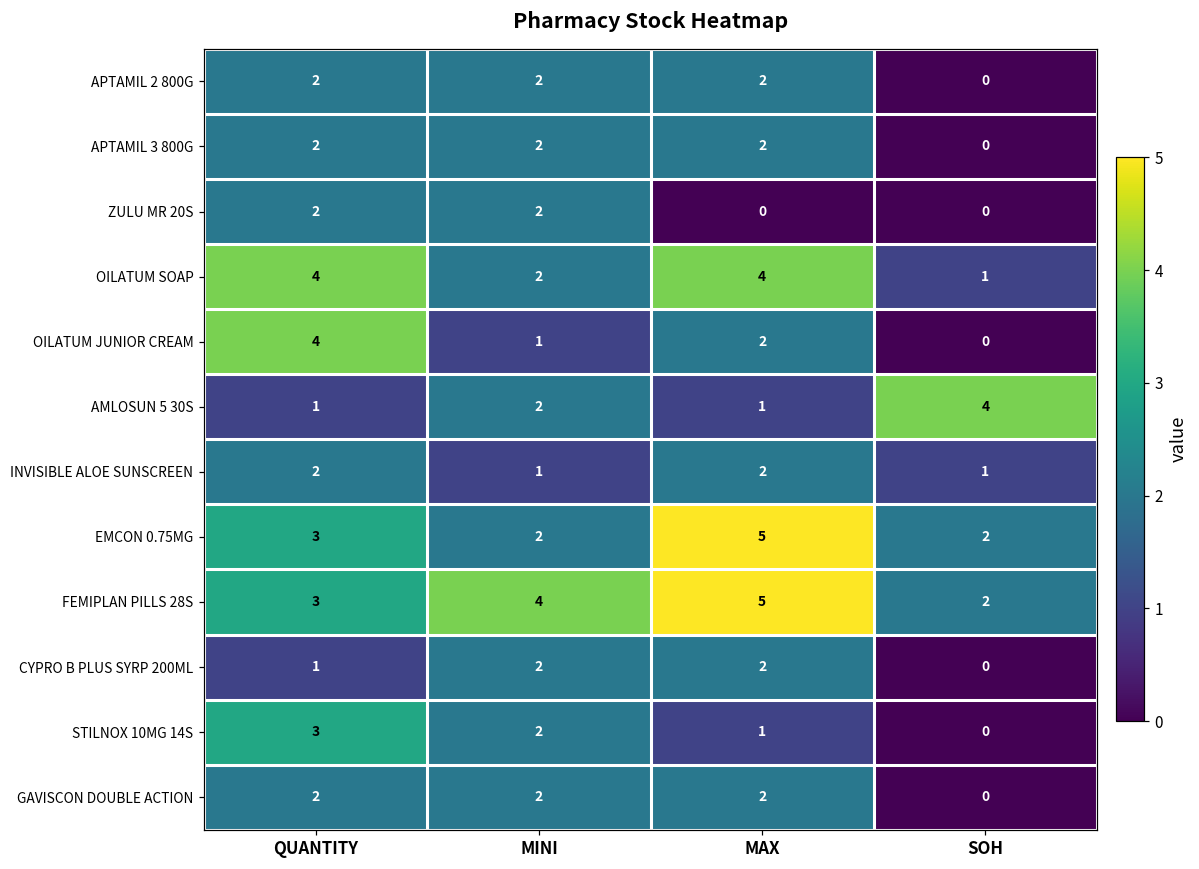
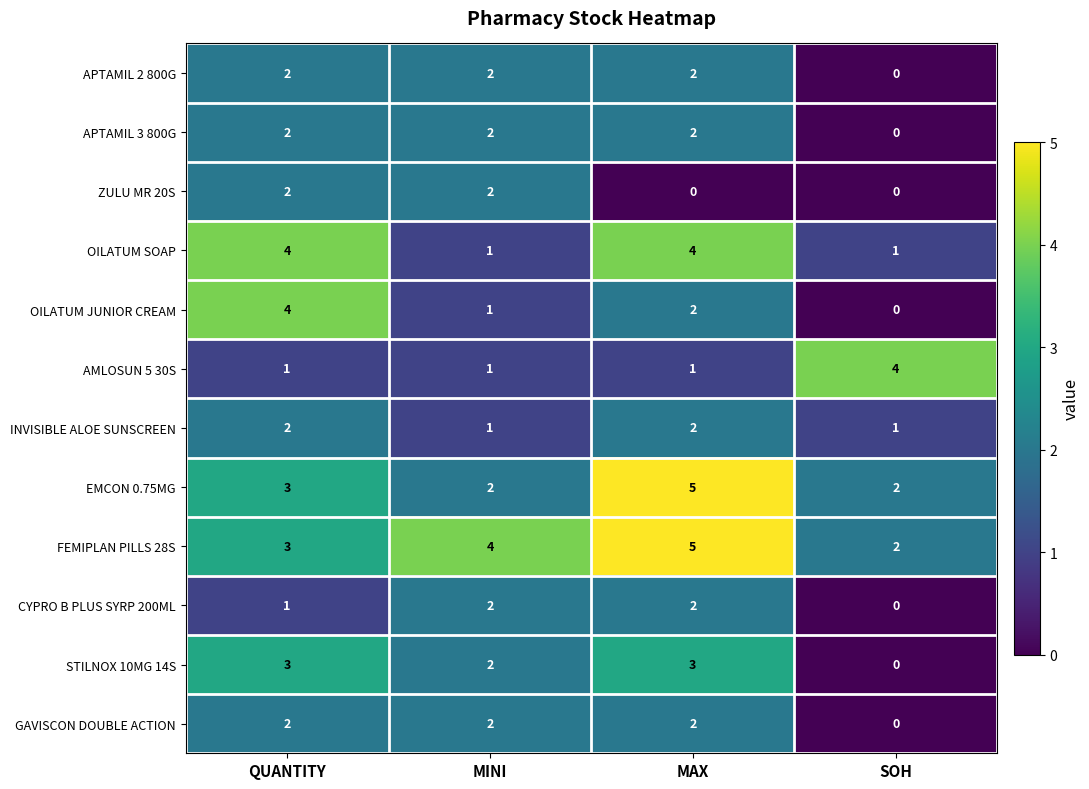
OILATUM SOAP, MINI: 2 -> 1
AMLOSUN 5 30S, MINI: 2 -> 1
STILNOX 10MG 14S, MAX: 1 -> 3
